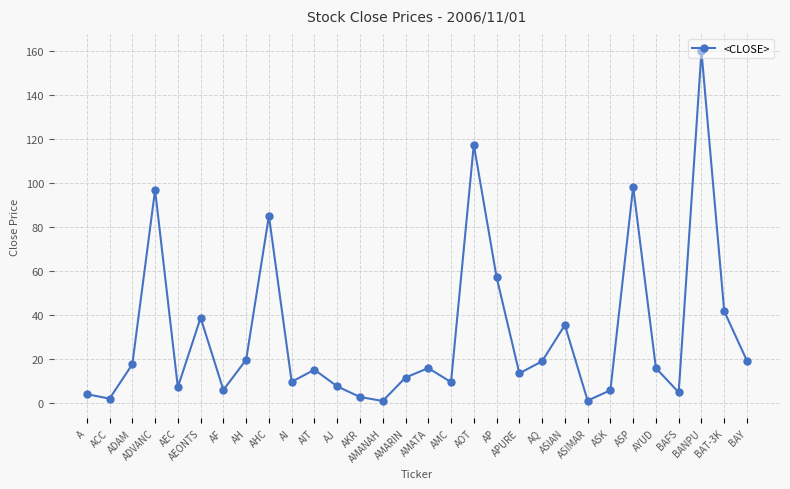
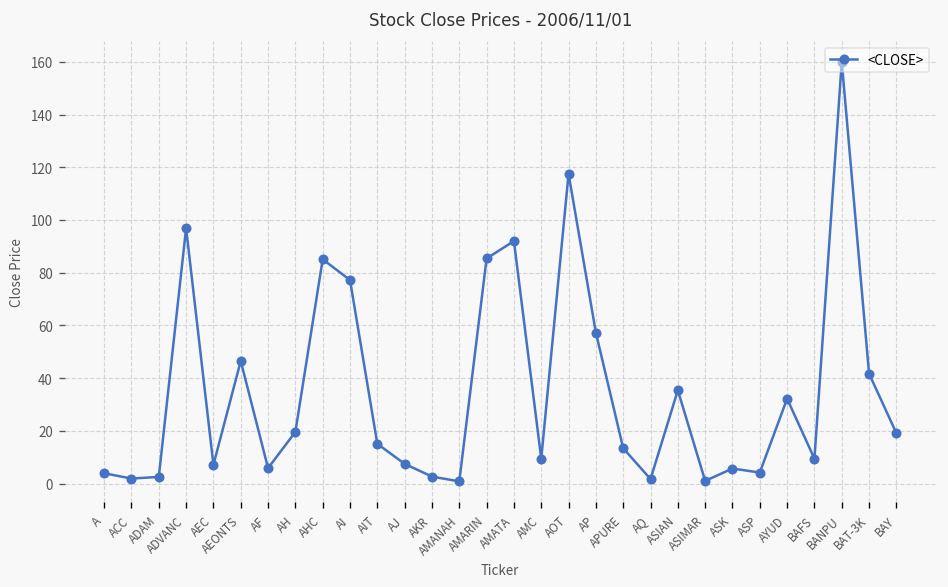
ADAM: 18 -> 3
AEONTS: 39 -> 47
AI: 10 -> 77
AMARIN: 12 -> 85
AMATA: 16 -> 92
AQ: 19 -> 2
ASP: 98 -> 4
AYUD: 16 -> 32
BAFS: 5 -> 9
